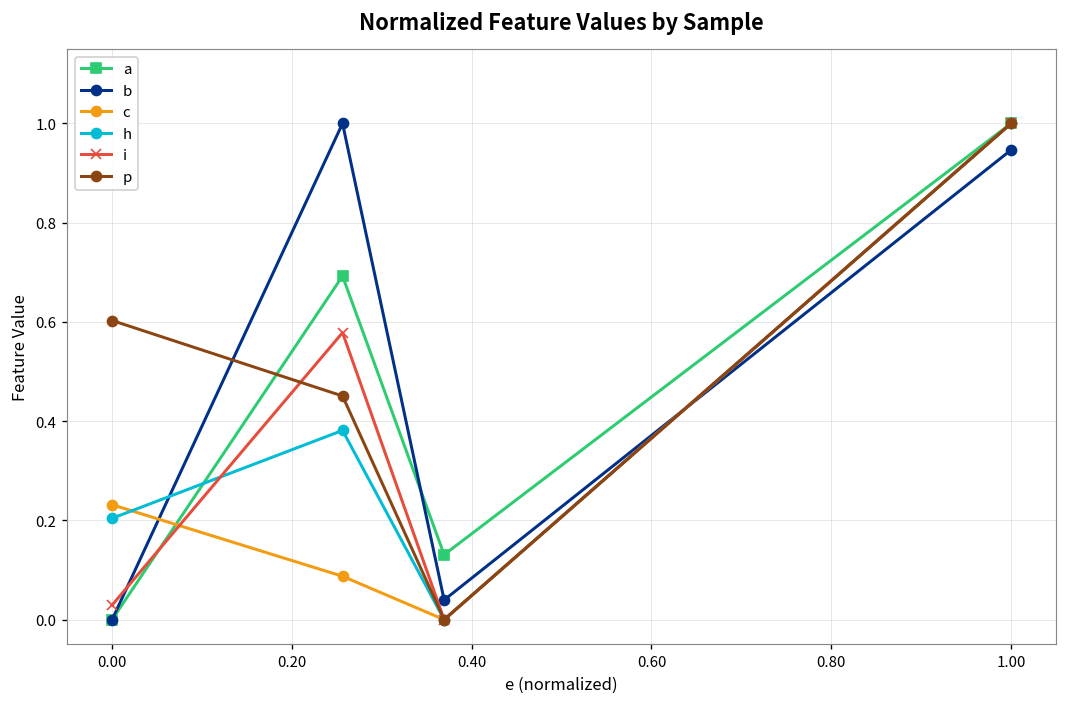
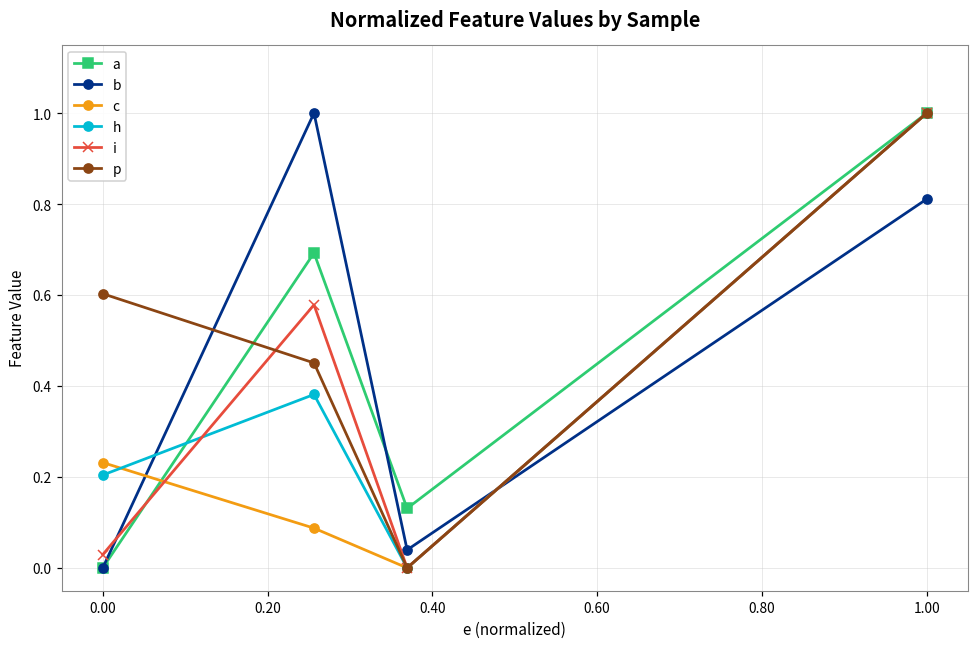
b, 1.00: 0.95 -> 0.81
